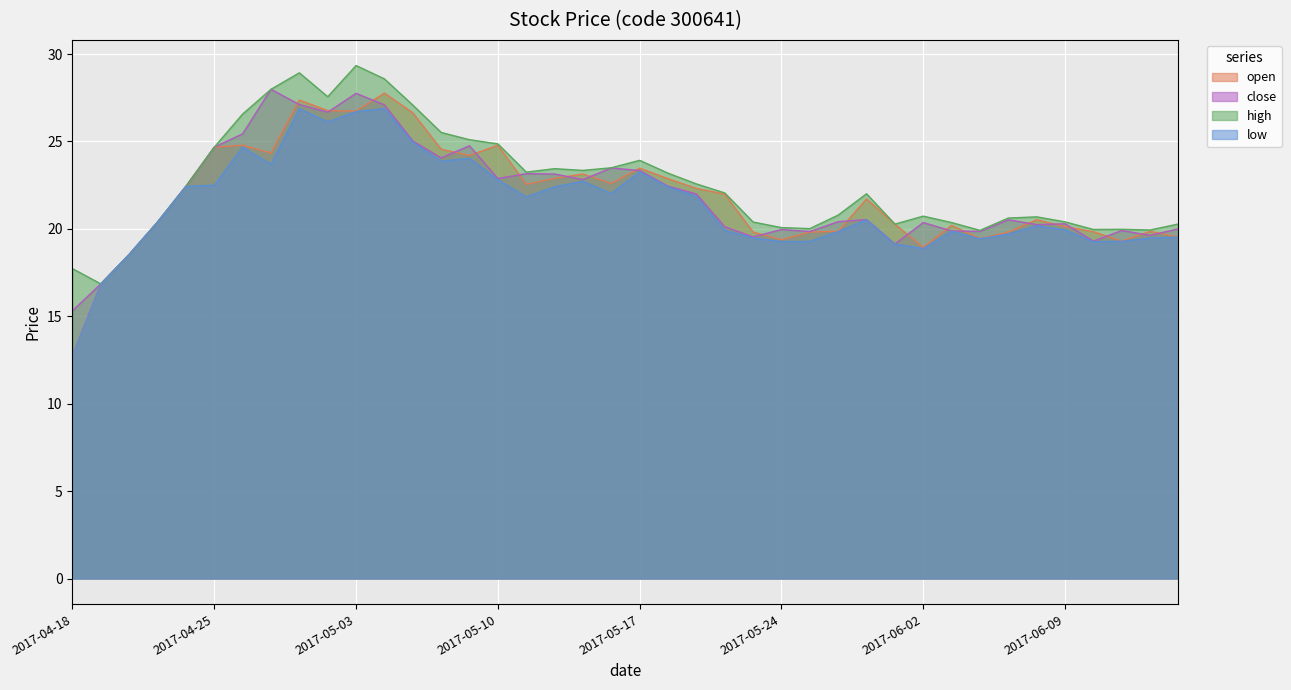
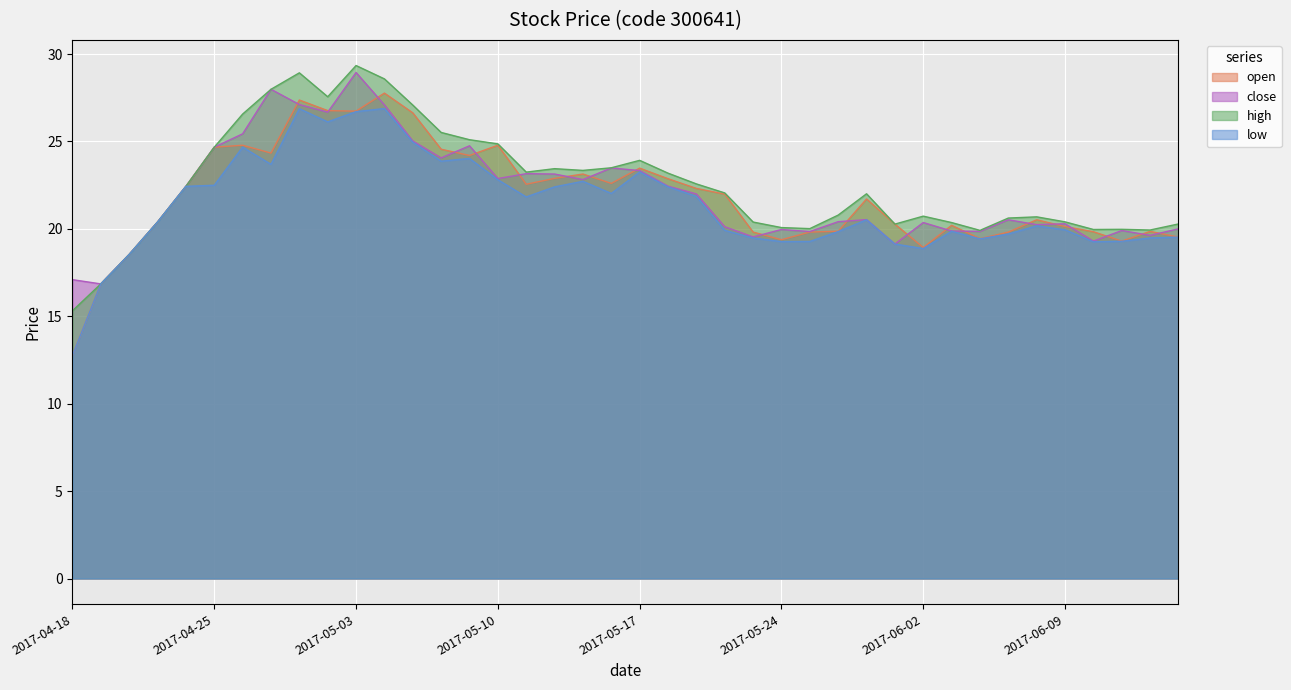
close, 2017-04-18: 15.3 -> 17.1
high, 2017-04-18: 17.7 -> 15.3
close, 2017-05-03: 27.8 -> 28.9
